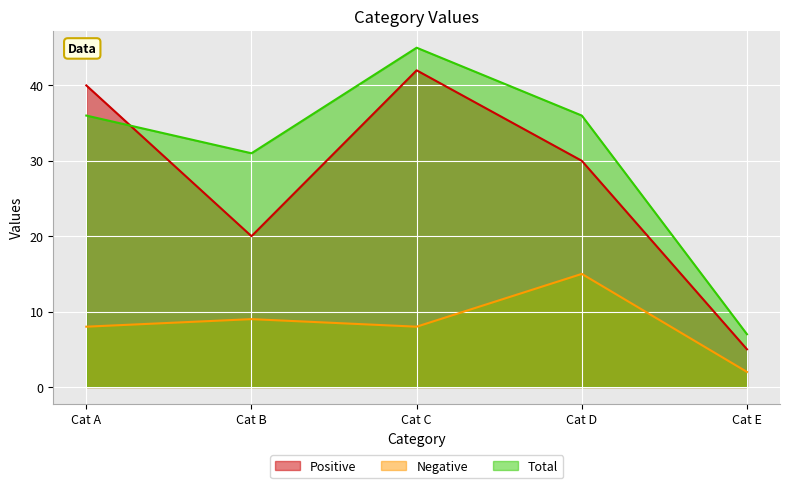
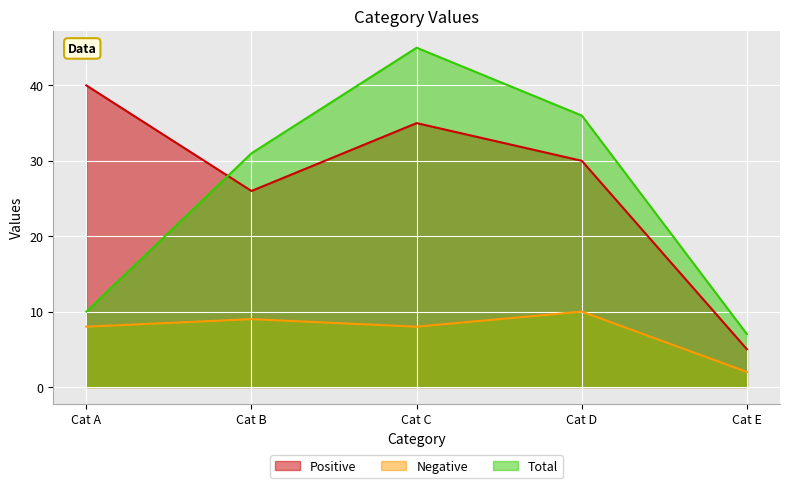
Total, Cat A: 36 -> 10
Positive, Cat B: 20 -> 26
Positive, Cat C: 42 -> 35
Negative, Cat D: 15 -> 10
